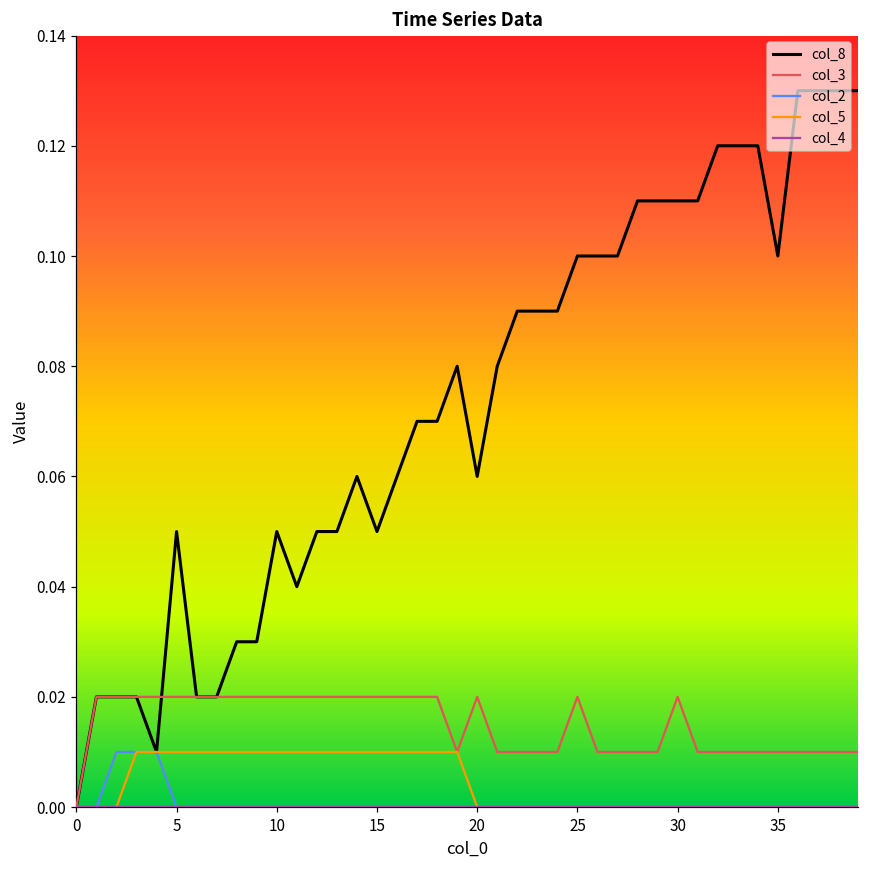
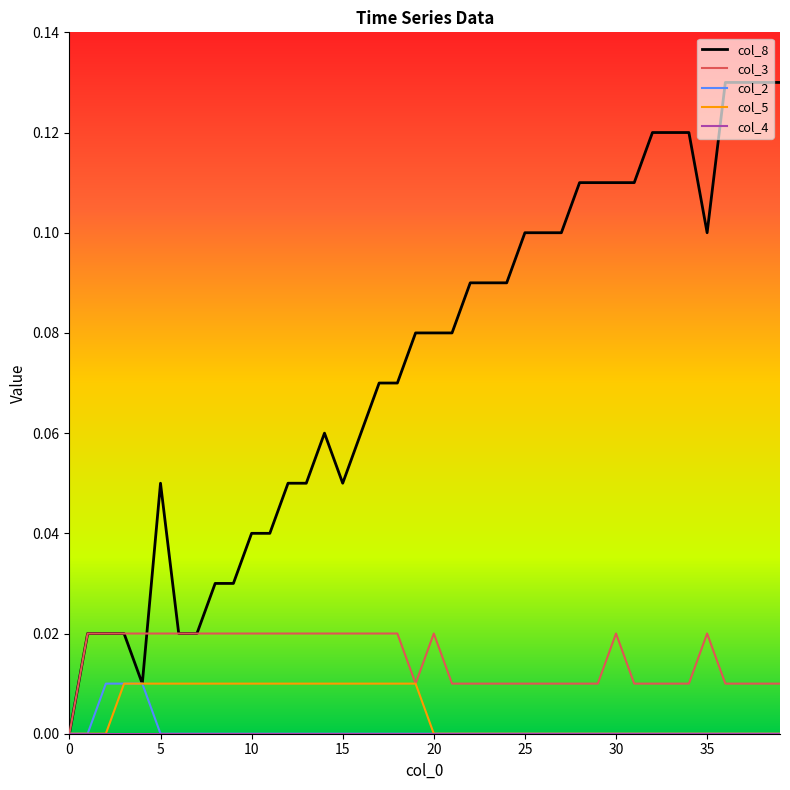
col_8, 10: 0.05 -> 0.04
col_8, 20: 0.06 -> 0.08
col_3, 25: 0.02 -> 0.01
col_3, 35: 0.01 -> 0.02
